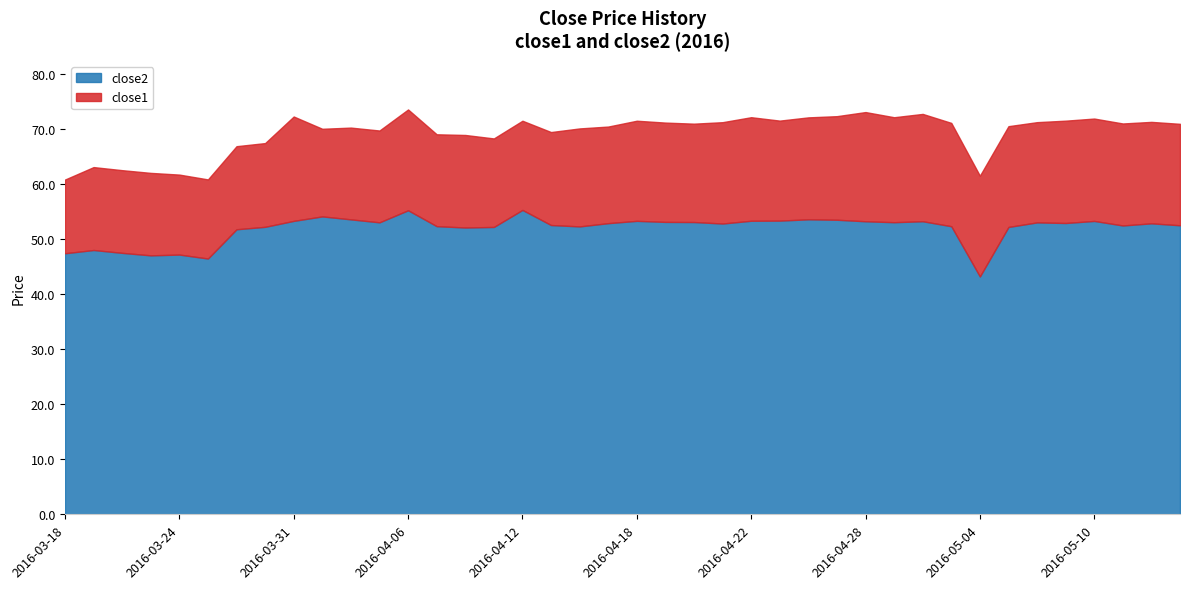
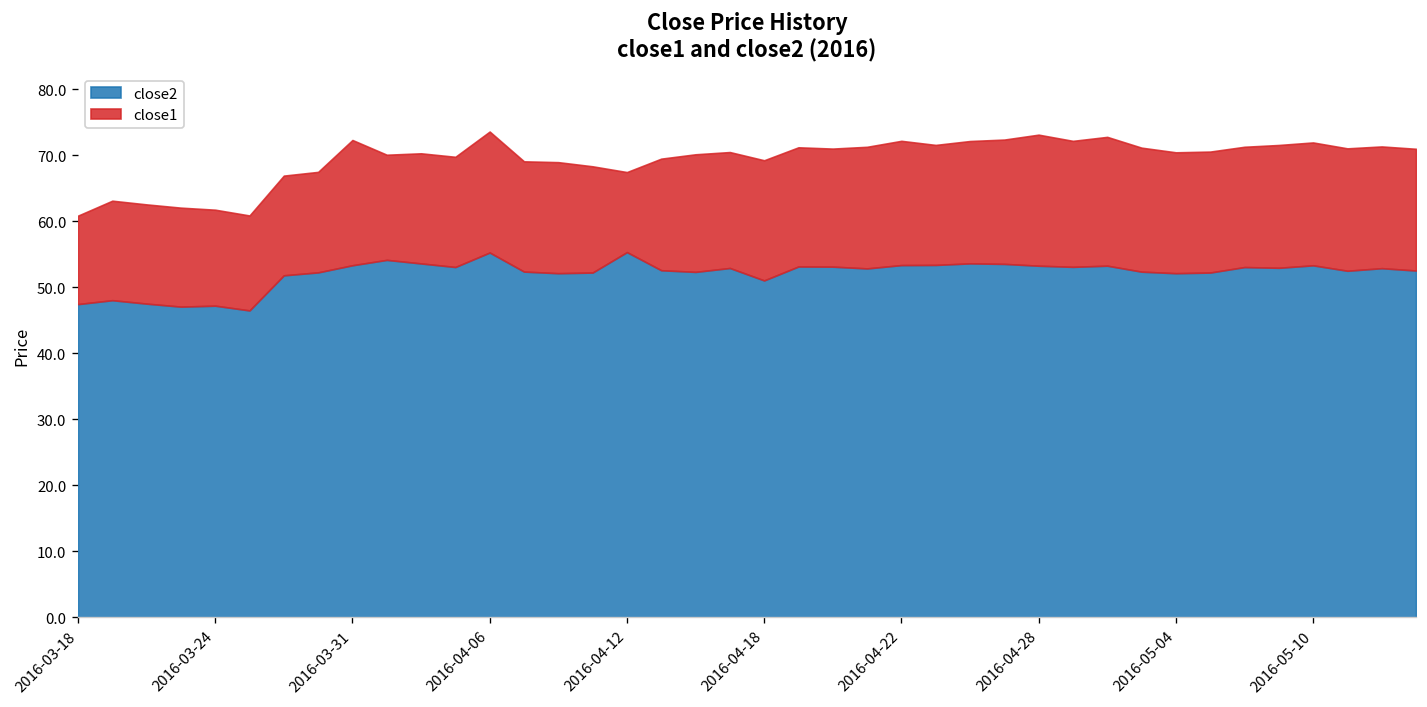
close1, 2016-04-12: 16 -> 12
close2, 2016-04-18: 53 -> 51
close2, 2016-05-04: 43 -> 52
